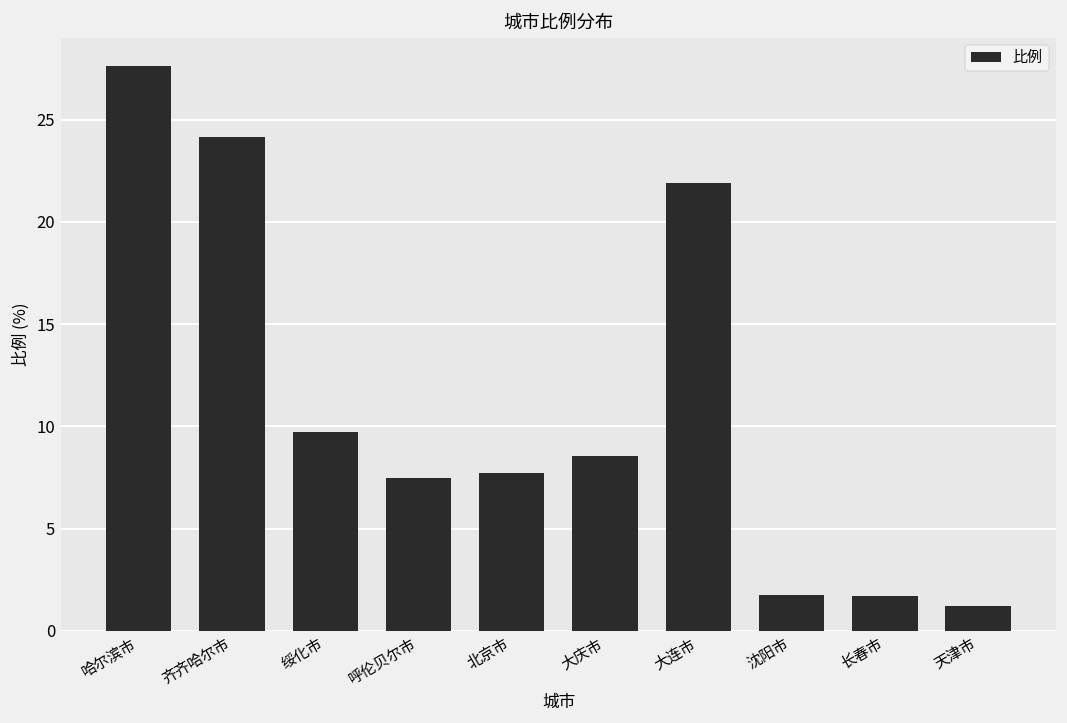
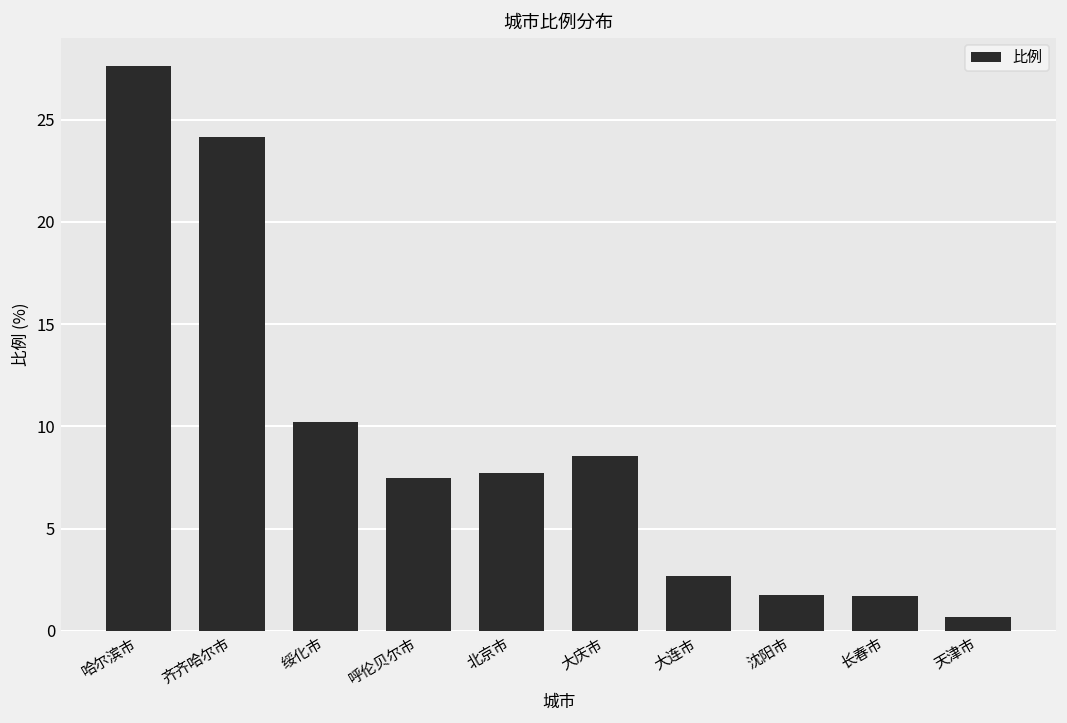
绥化市: 9.7 -> 10.2
大连市: 21.9 -> 2.7
天津市: 1.2 -> 0.7
